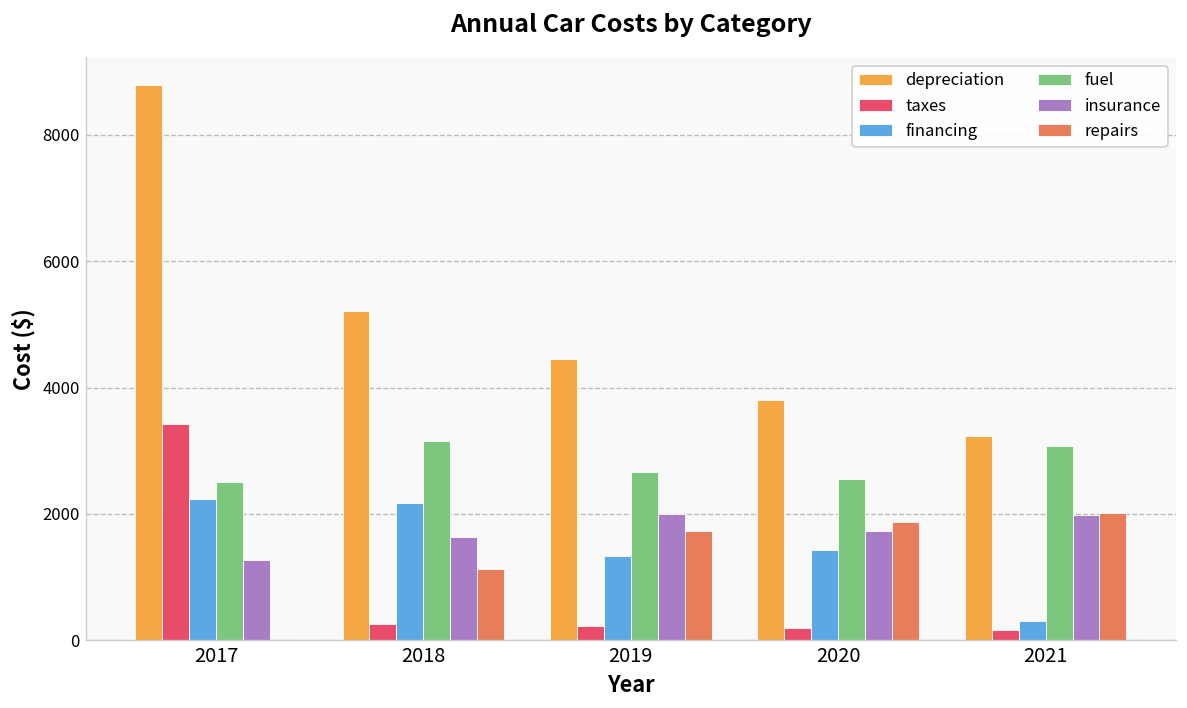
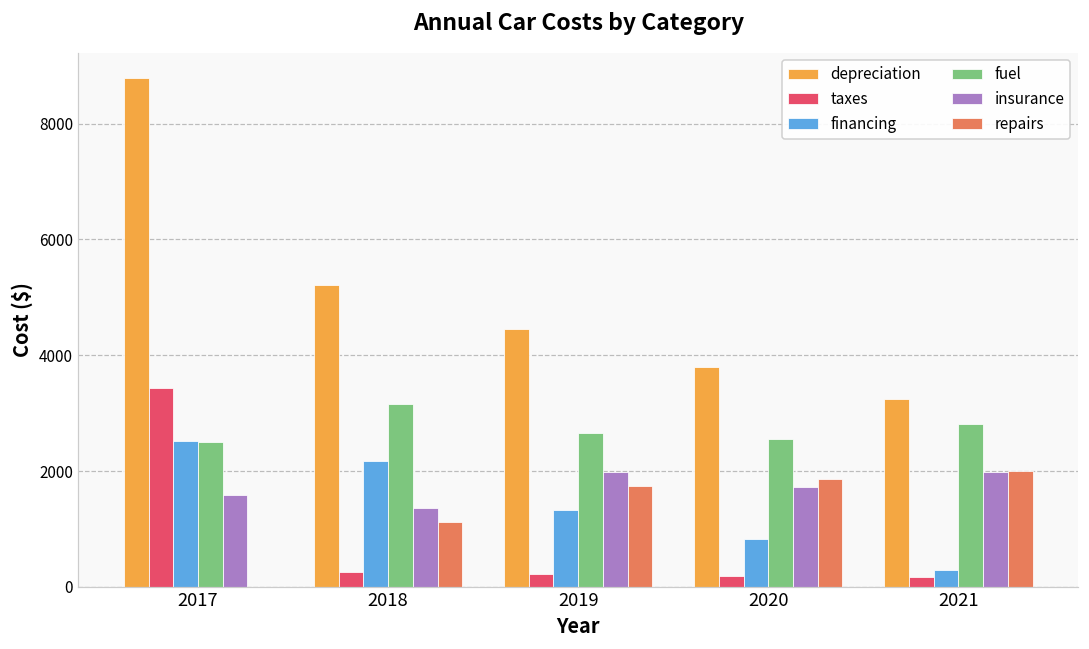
financing, 2017: 2200 -> 2500
insurance, 2017: 1300 -> 1600
insurance, 2018: 1600 -> 1400
financing, 2020: 1400 -> 800
fuel, 2021: 3100 -> 2800
